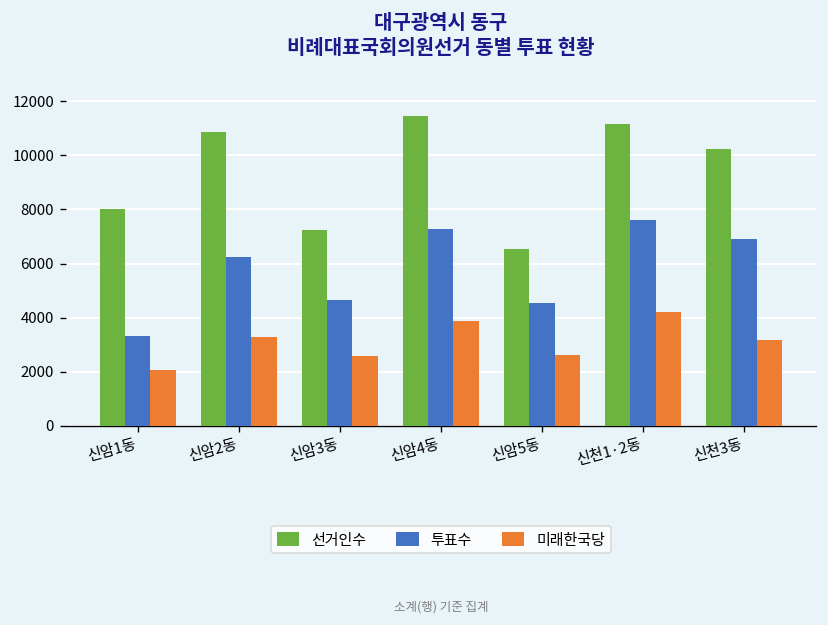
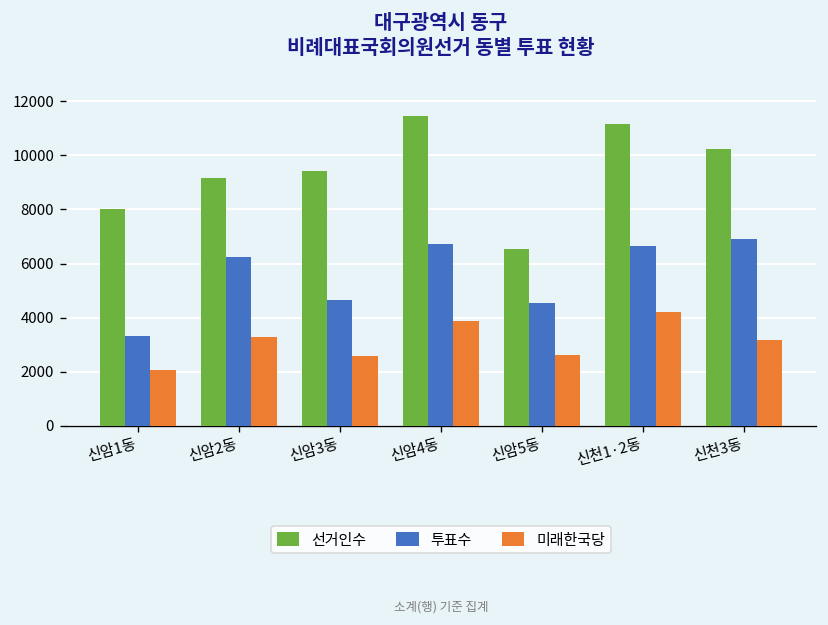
선거인수, 신암2동: 10900 -> 9200
선거인수, 신암3동: 7200 -> 9400
투표수, 신암4동: 7300 -> 6700
투표수, 신천1·2동: 7600 -> 6600
